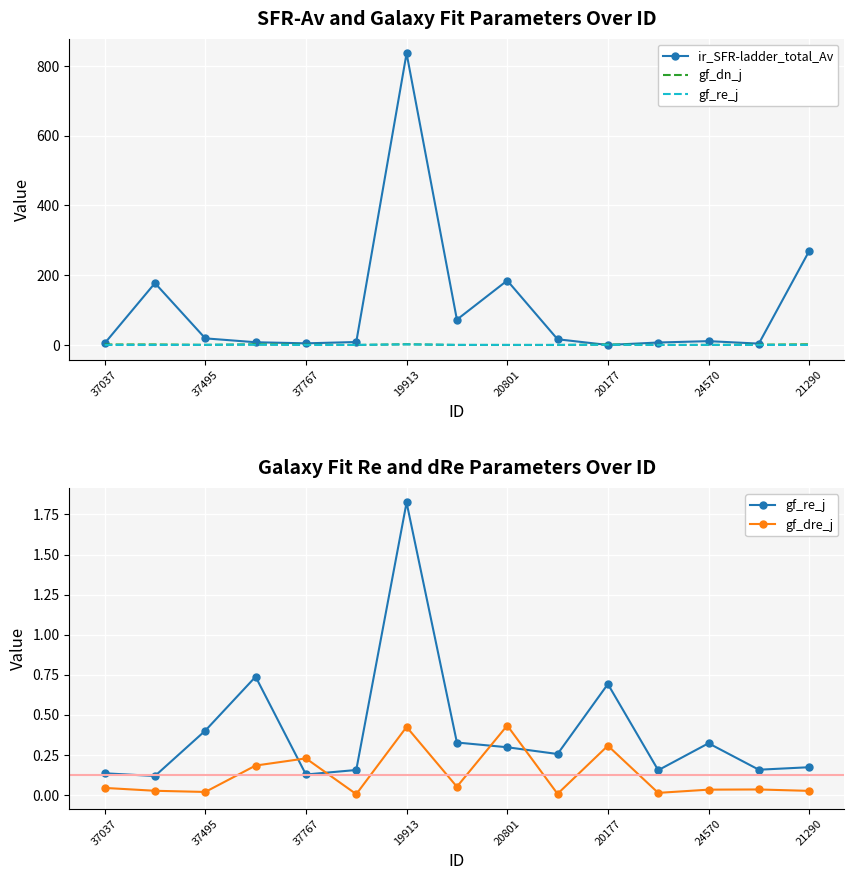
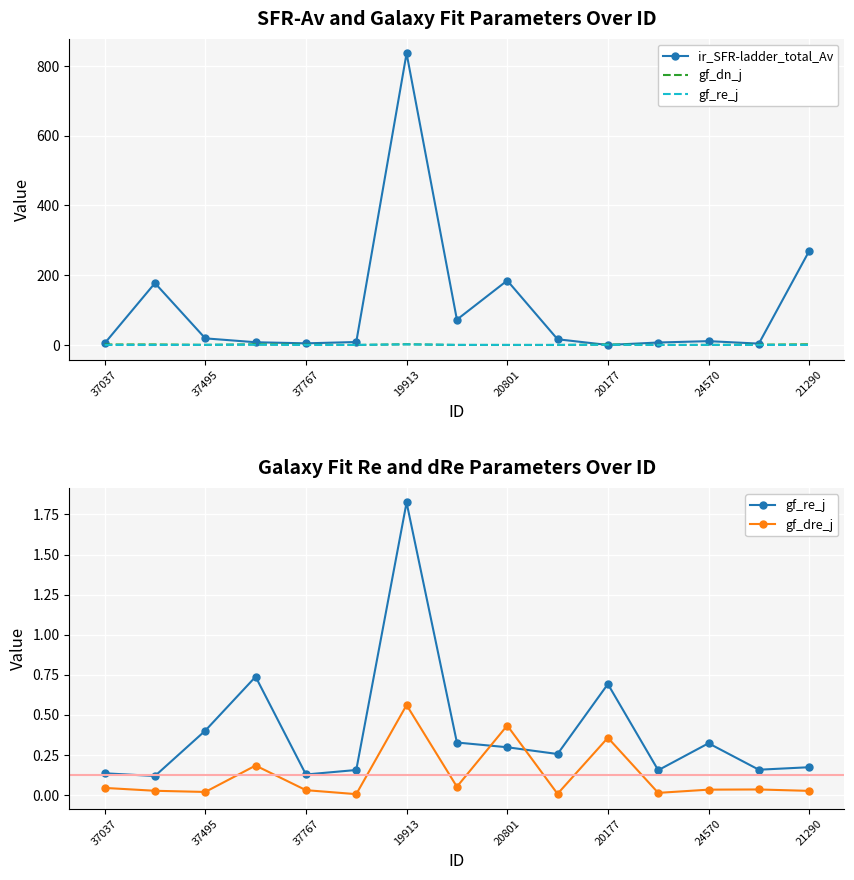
Galaxy Fit Re and dRe Parameters Over ID, gf_dre_j, 37767: 0.23 -> 0.03
Galaxy Fit Re and dRe Parameters Over ID, gf_dre_j, 19913: 0.42 -> 0.56
Galaxy Fit Re and dRe Parameters Over ID, gf_dre_j, 20177: 0.31 -> 0.36
